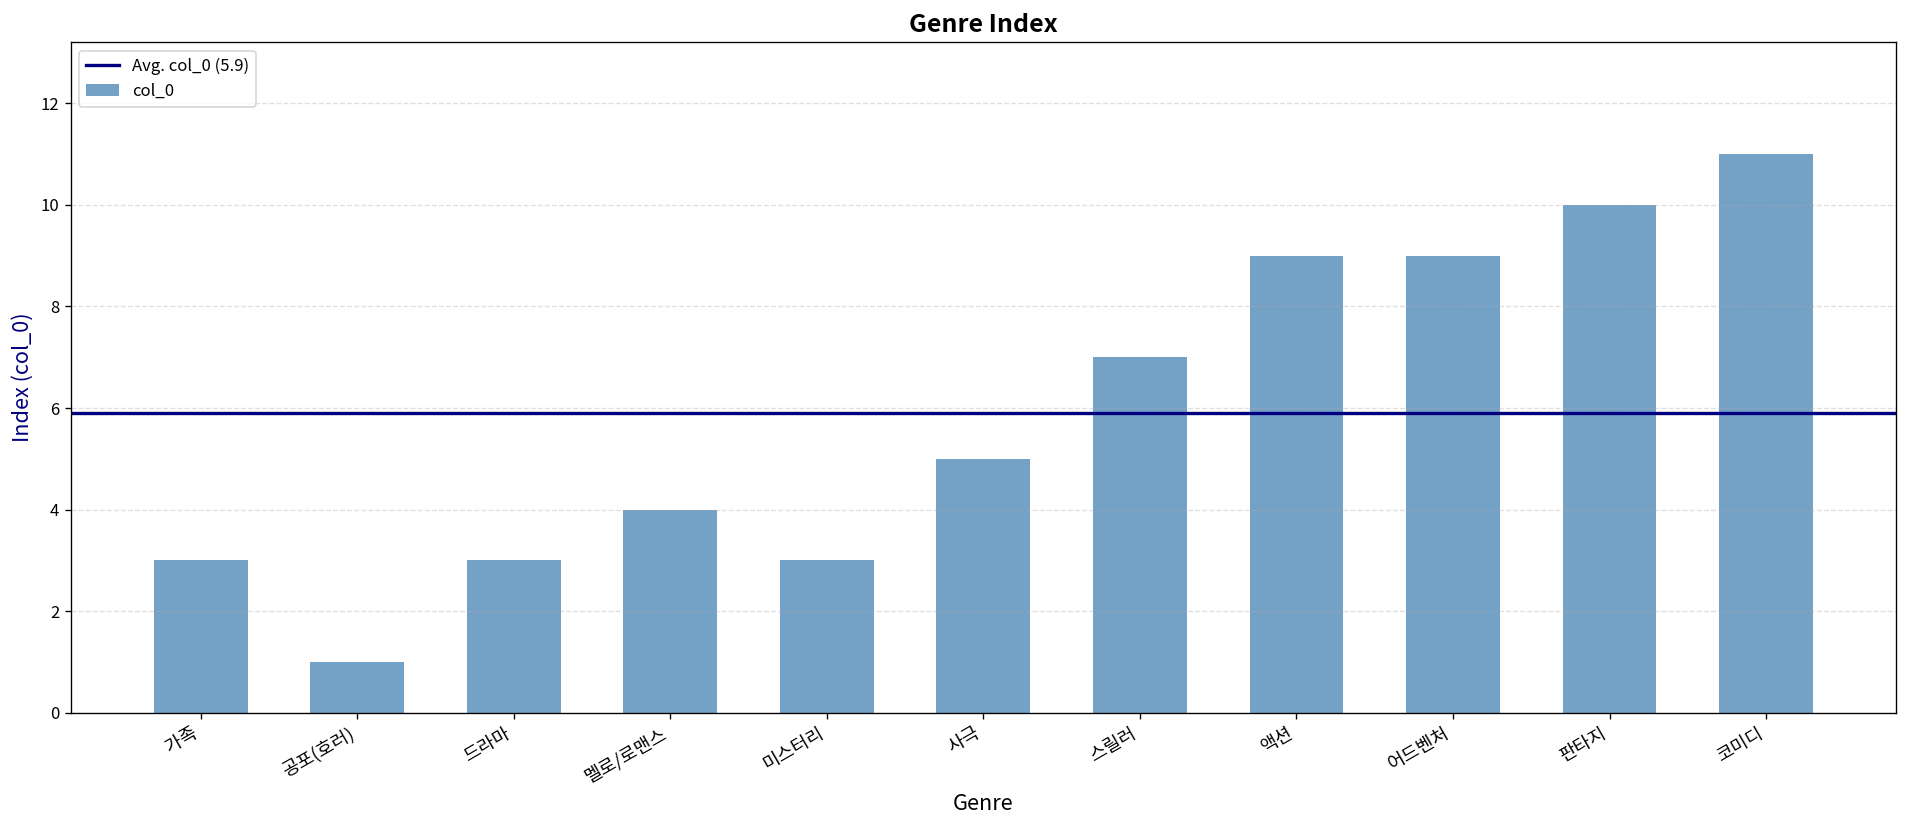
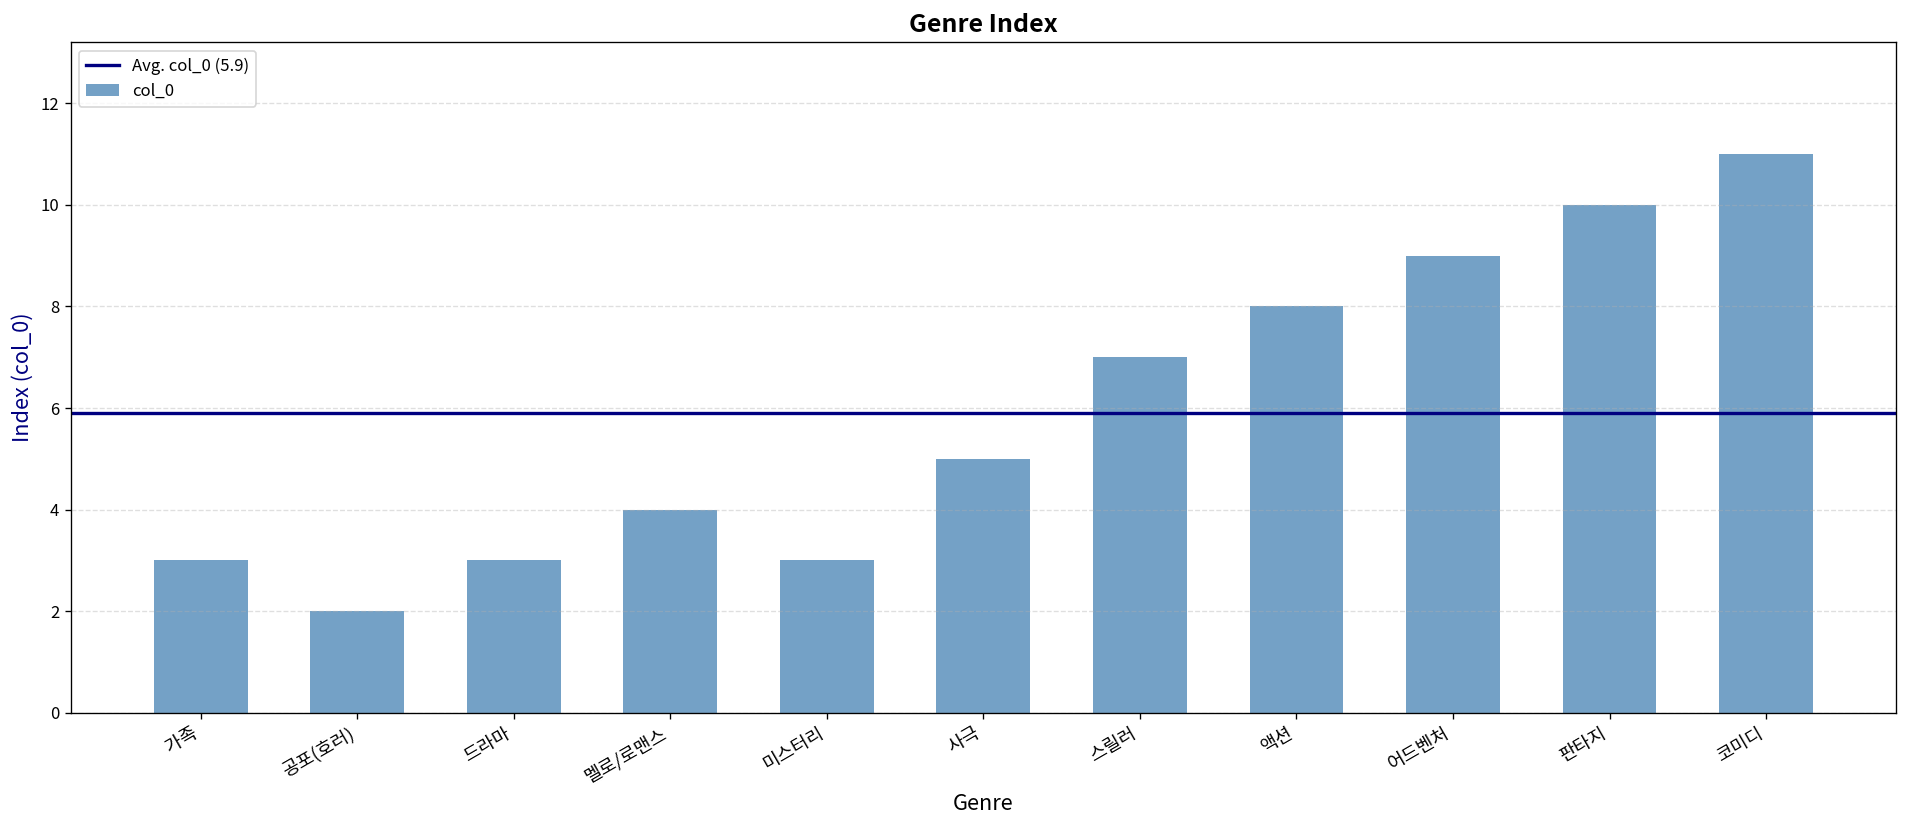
공포(호러): 1 -> 2
액션: 9 -> 8
